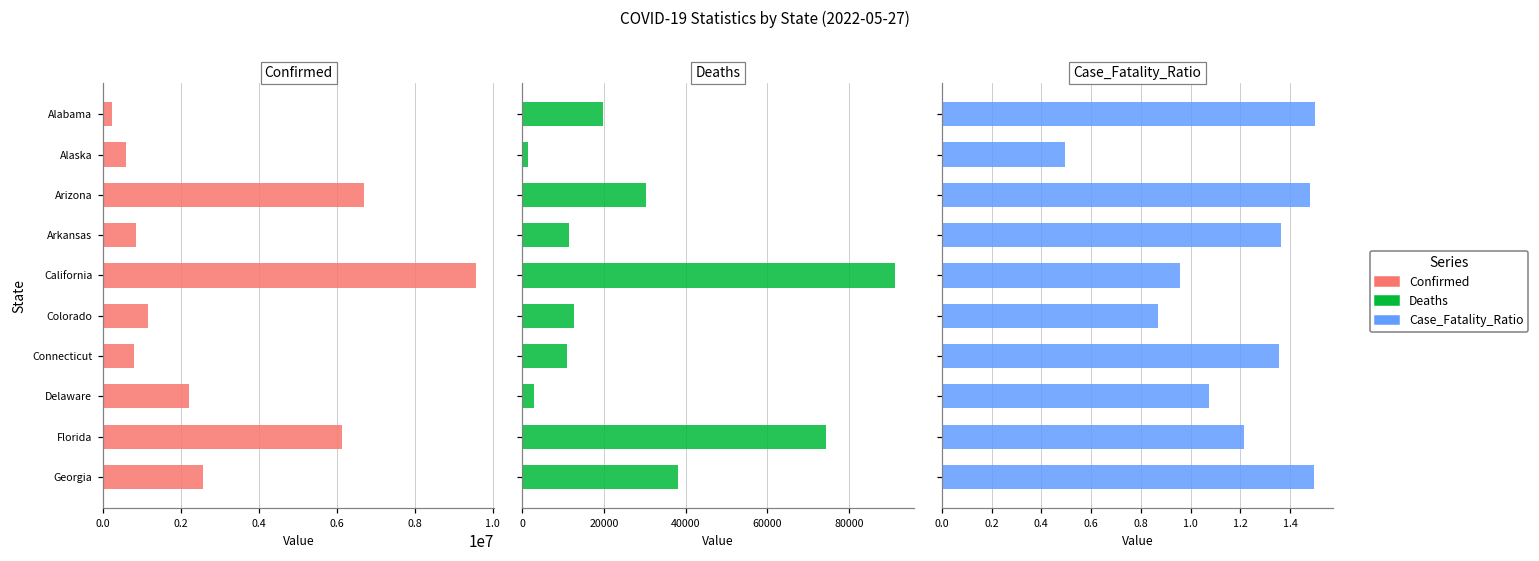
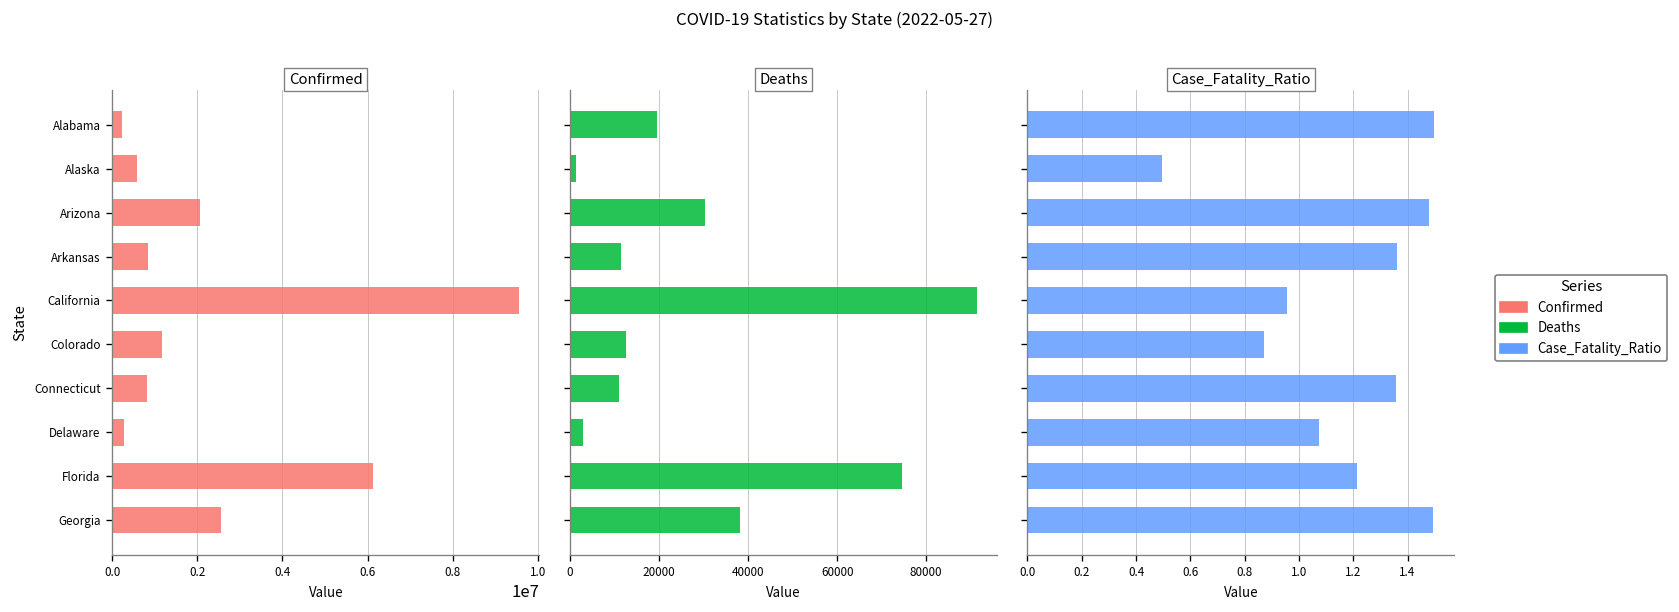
Confirmed, Arizona: 6700000 -> 2000000
Confirmed, Delaware: 2200000 -> 300000
